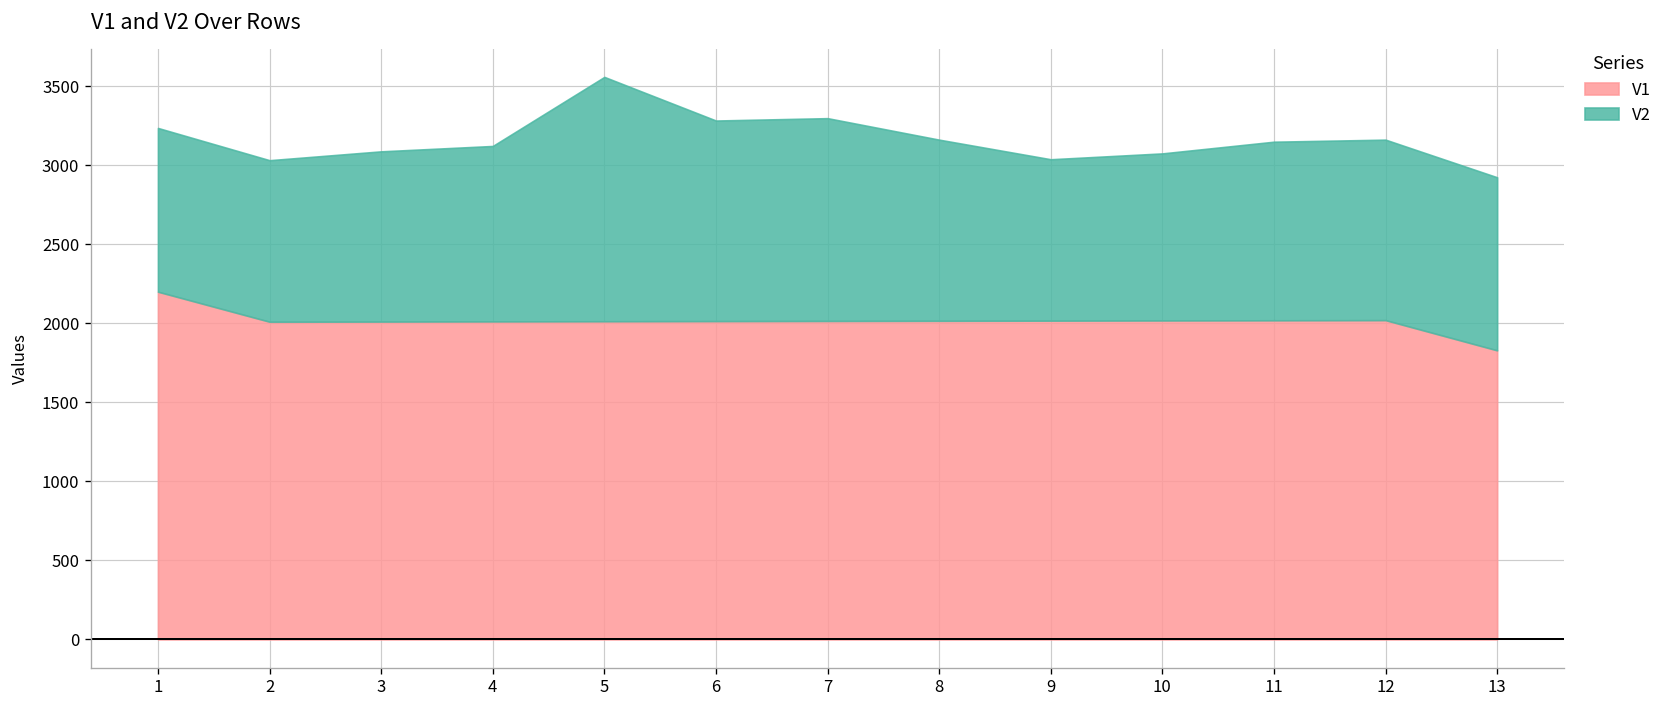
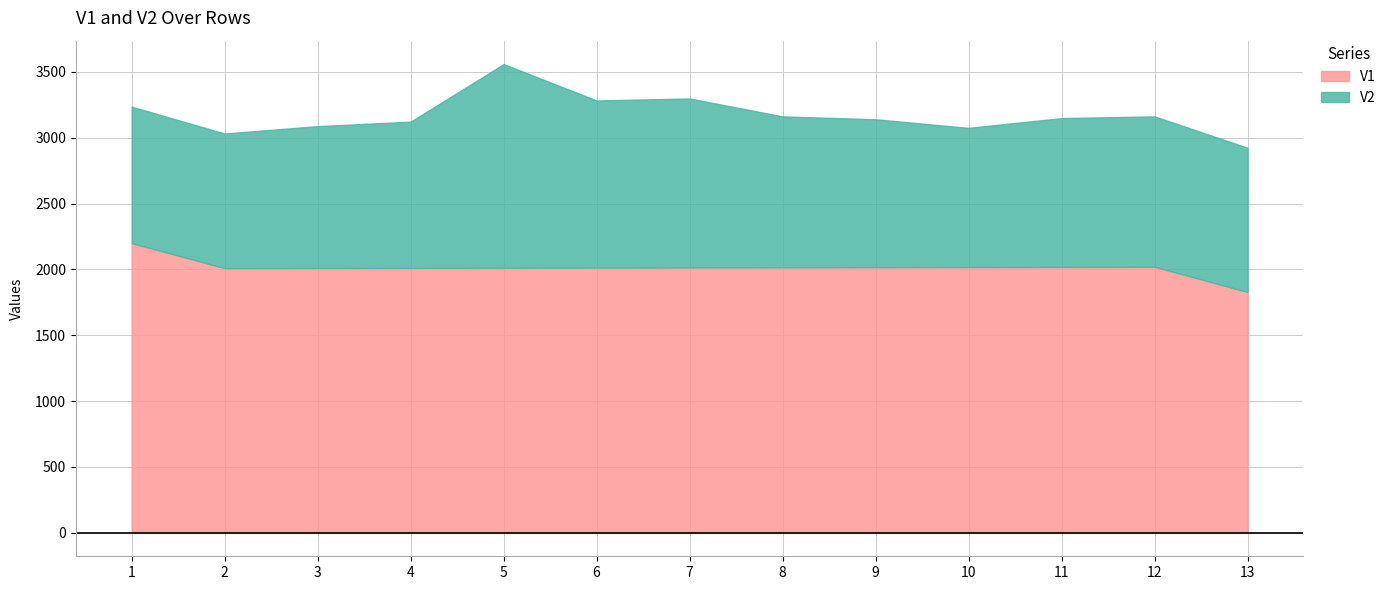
V2, 9: 1020 -> 1120
